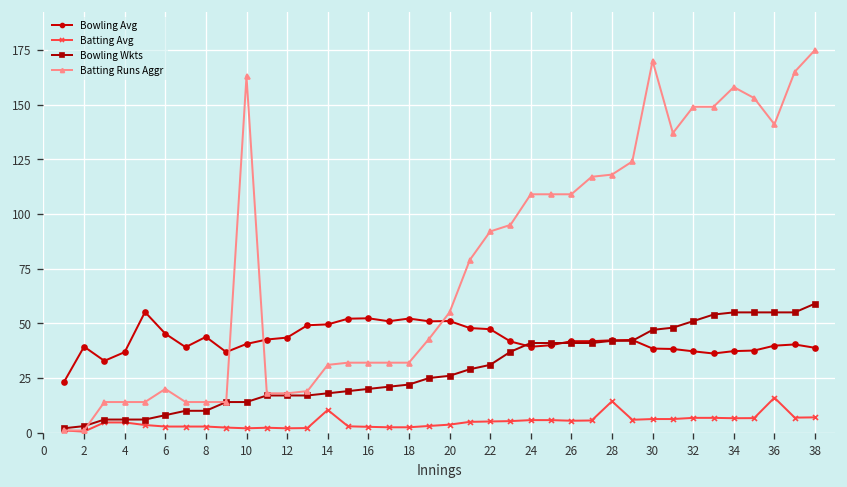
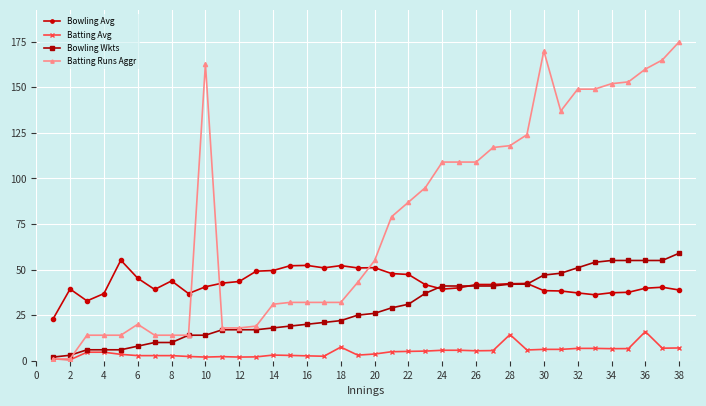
Batting Avg, 14: 10 -> 3
Batting Avg, 18: 2 -> 7
Batting Runs Aggr, 22: 92 -> 87
Batting Runs Aggr, 34: 158 -> 152
Batting Runs Aggr, 36: 141 -> 160
